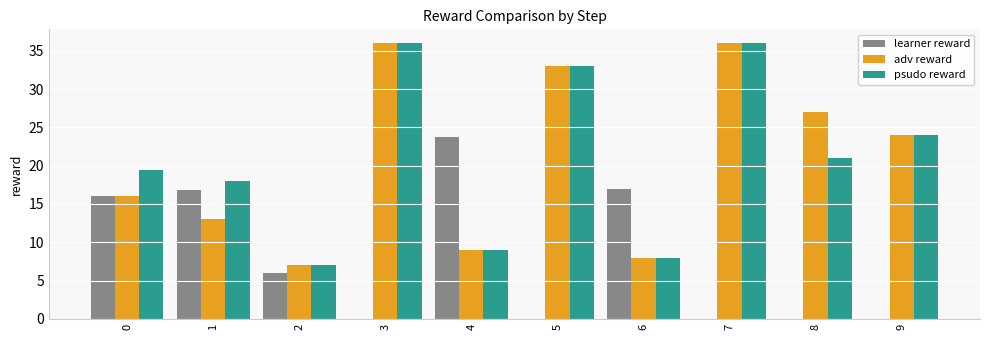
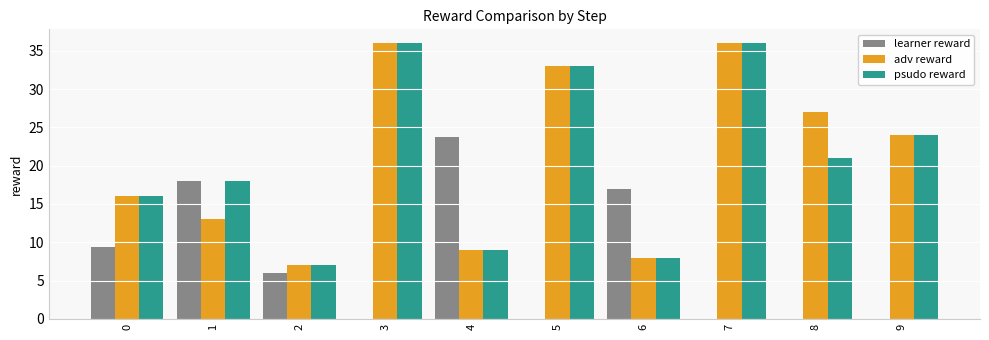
learner reward, 0: 16 -> 9
psudo reward, 0: 20 -> 16
learner reward, 1: 17 -> 18
